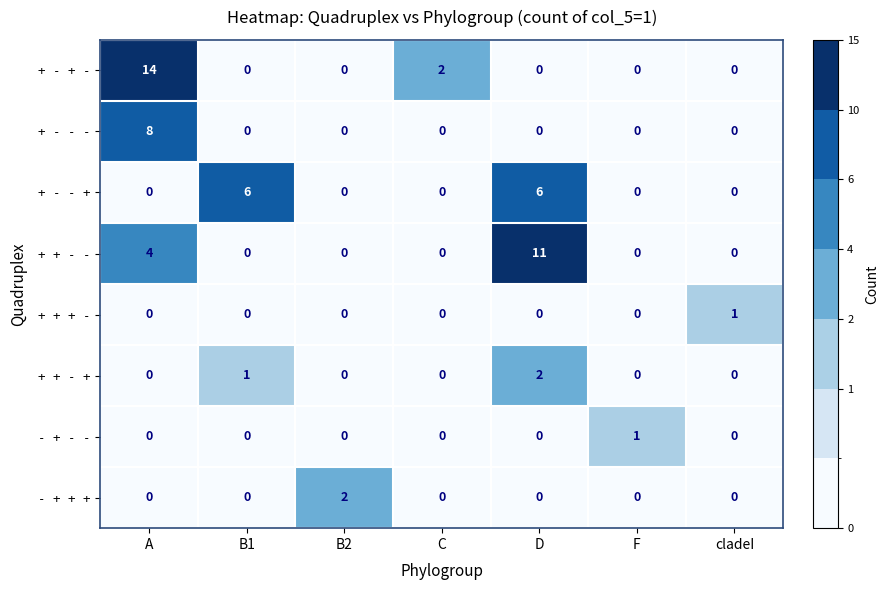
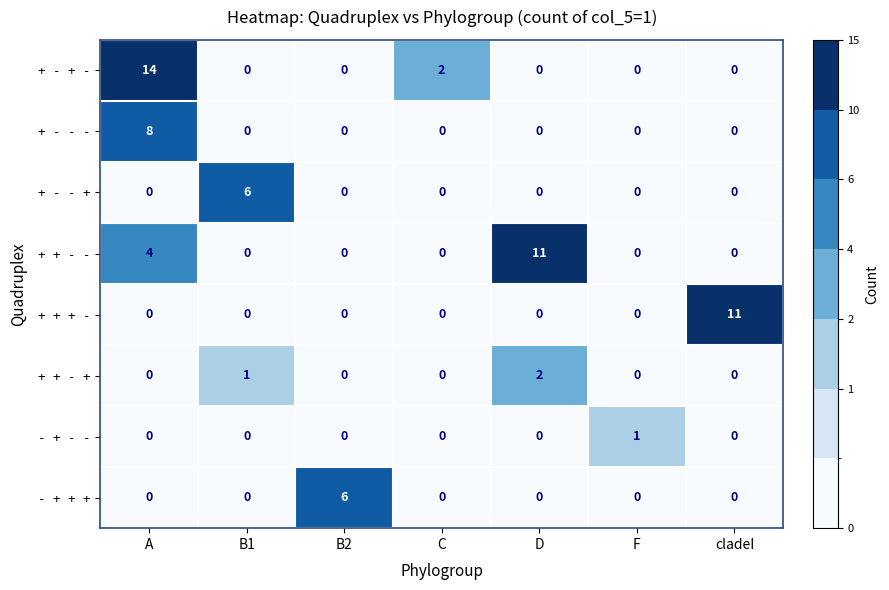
+ - - +, D: 6 -> 0
+ + + -, cladeI: 1 -> 11
- + + +, B2: 2 -> 6
